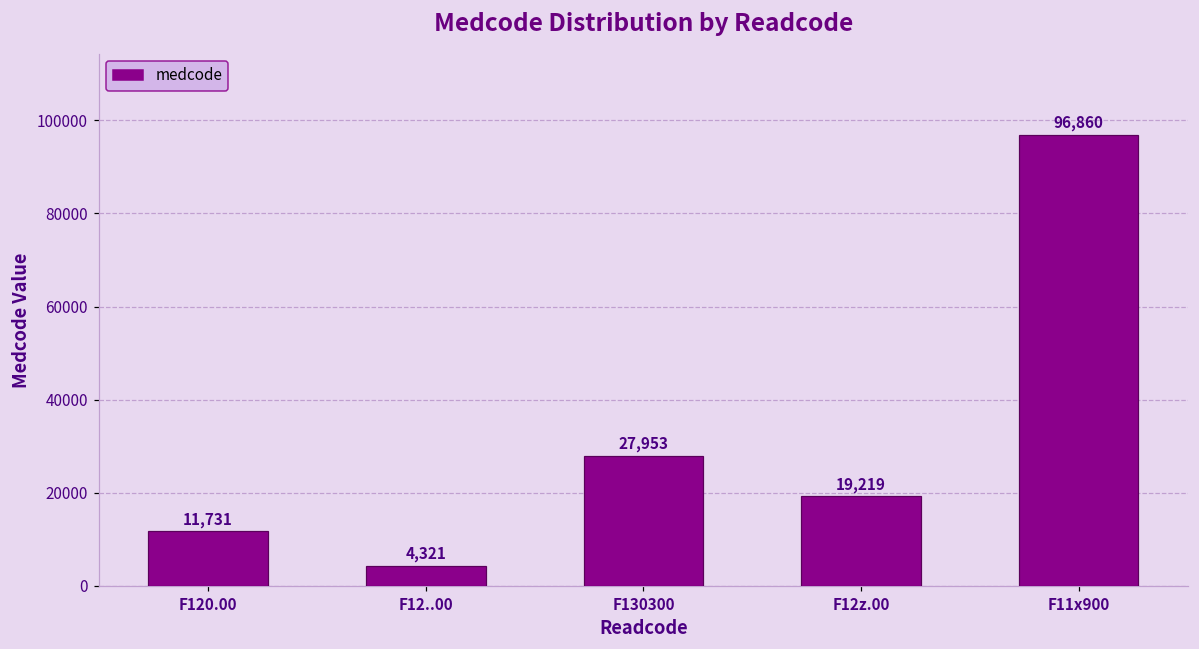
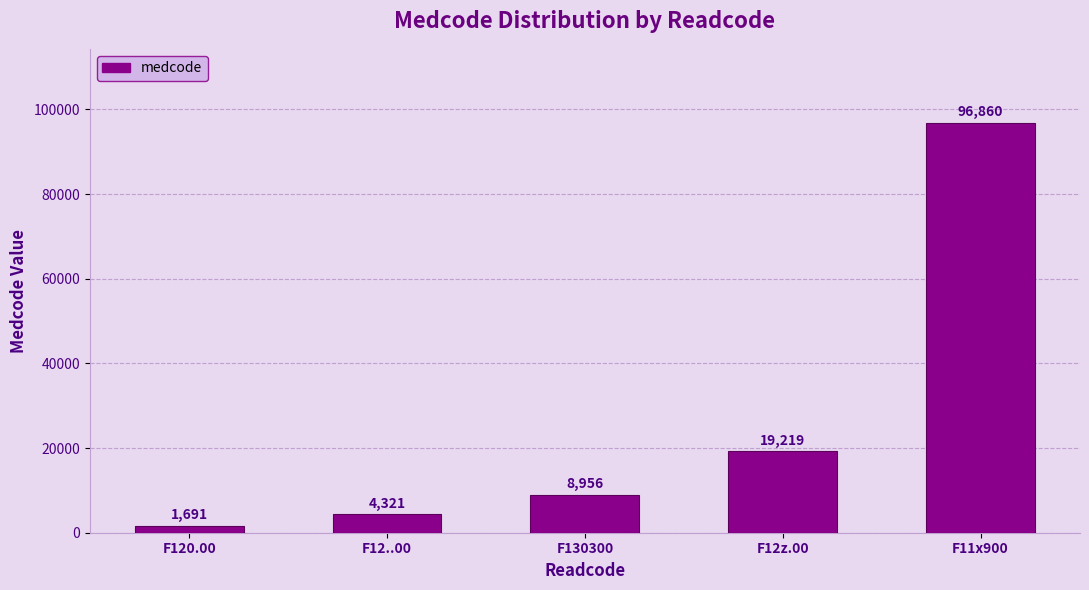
F120.00: 11,731 -> 1,691
F130300: 27,953 -> 8,956
